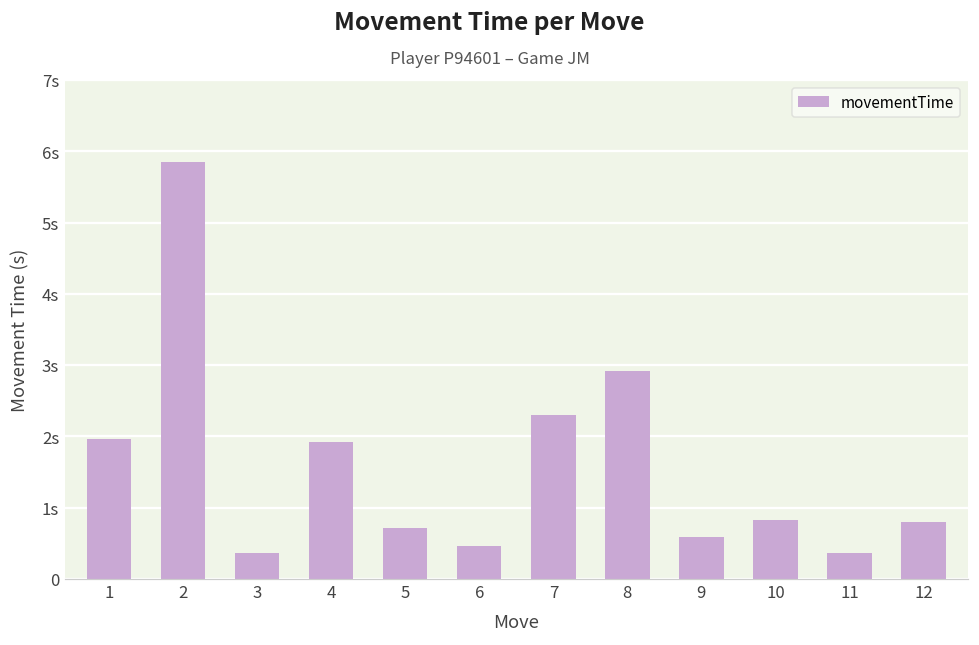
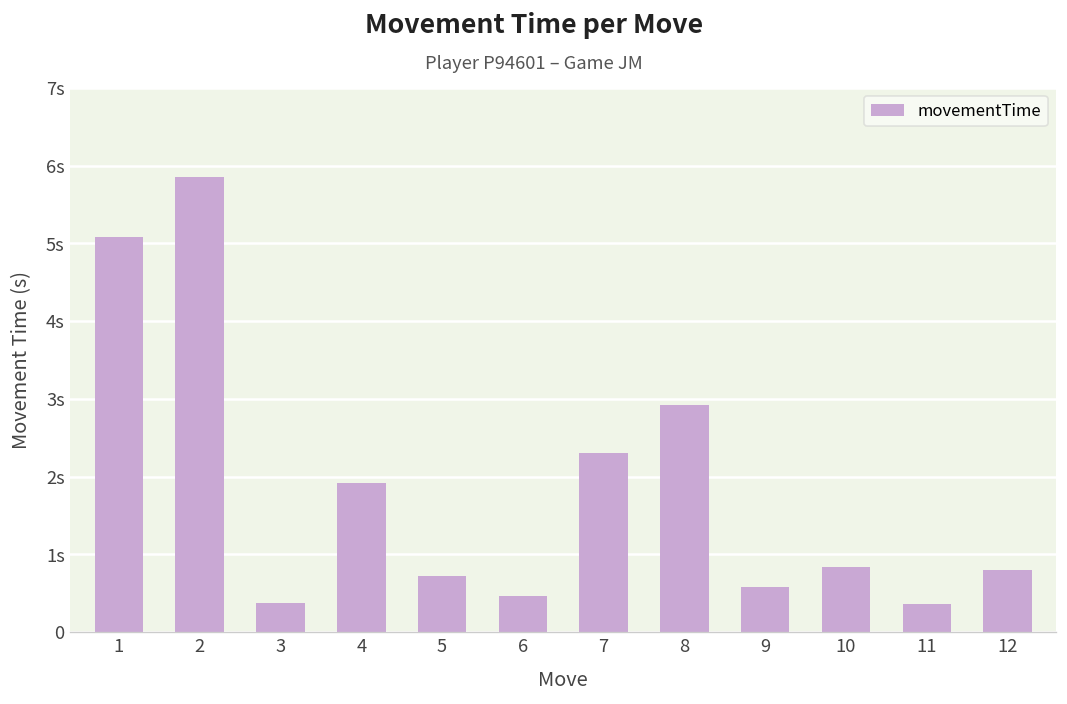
1: 2.0s -> 5.1s
